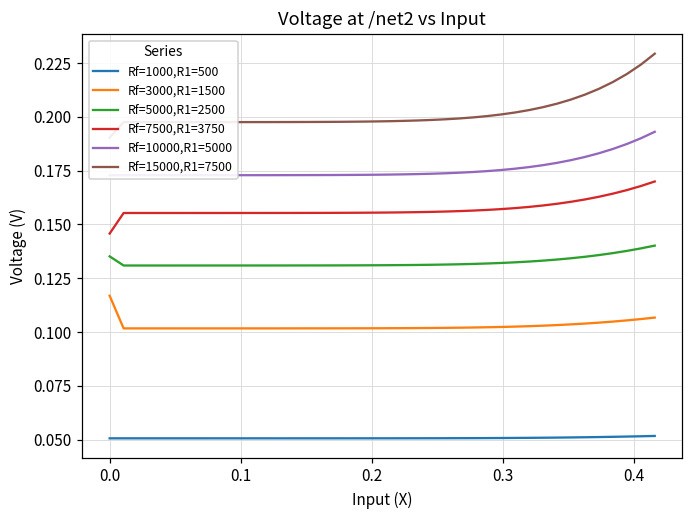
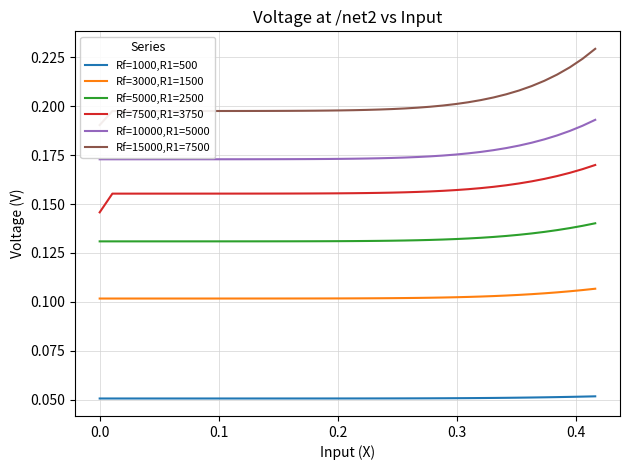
Rf=3000,R1=1500, 0.0: 0.117 -> 0.102
Rf=5000,R1=2500, 0.0: 0.135 -> 0.131
